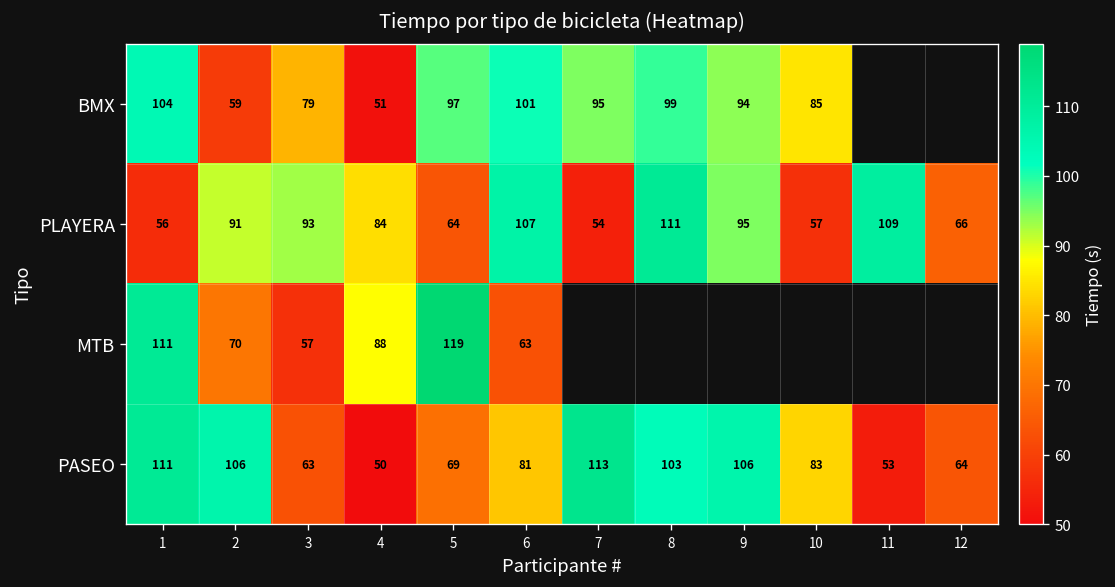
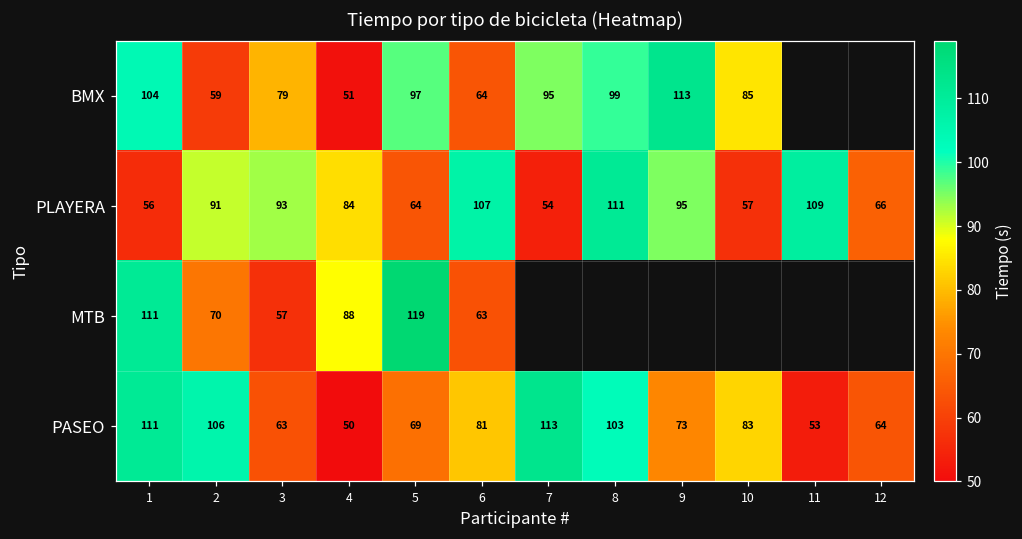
BMX, 6: 101 -> 64
BMX, 9: 94 -> 113
PASEO, 9: 106 -> 73
